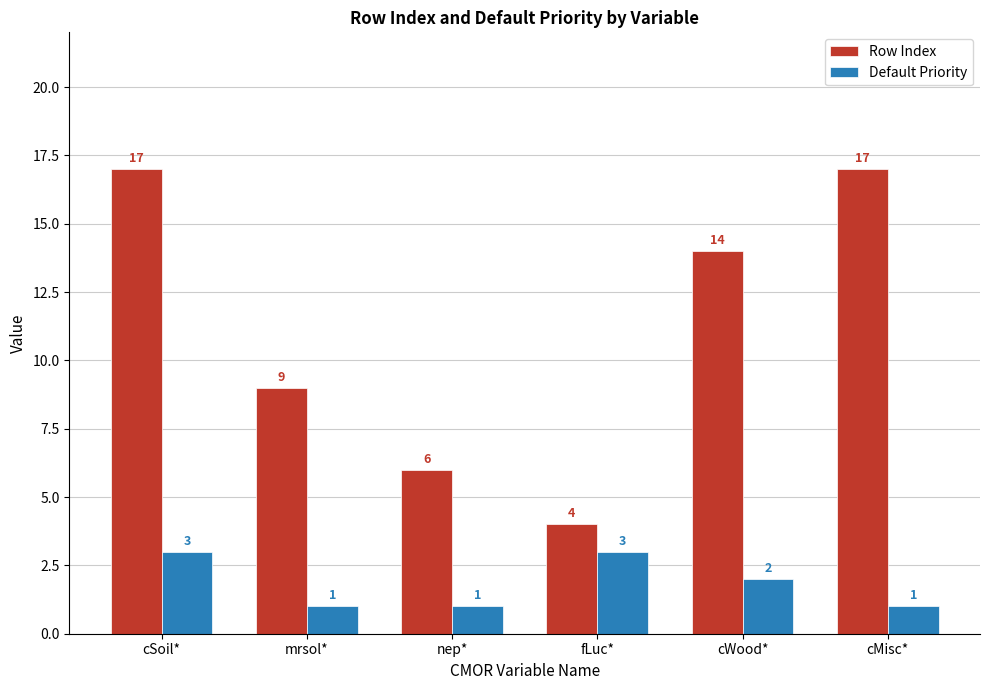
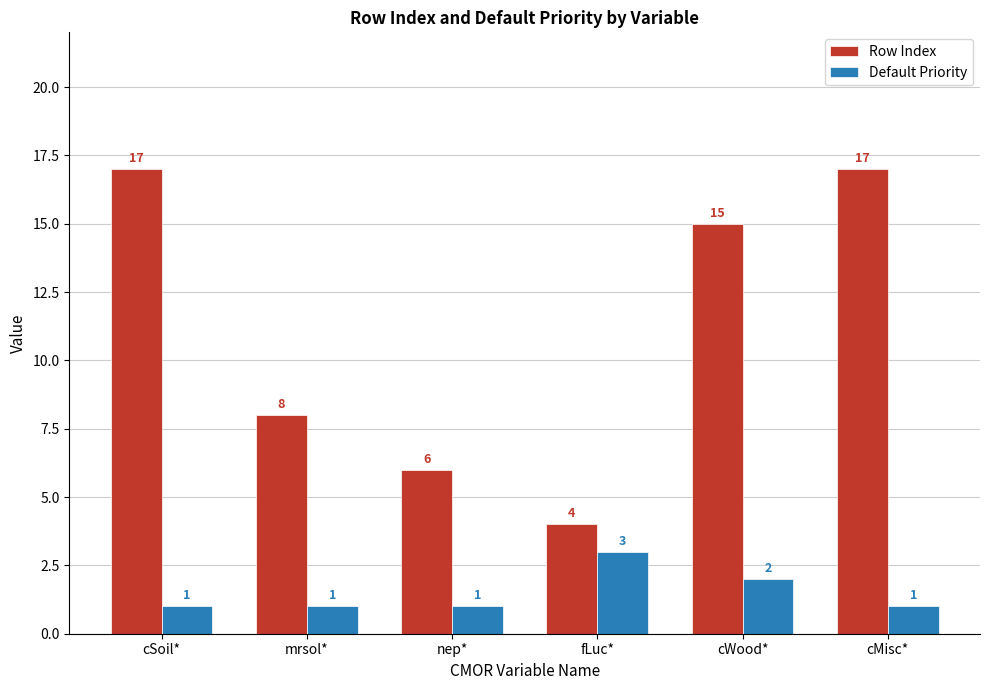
Default Priority, cSoil*: 3 -> 1
Row Index, mrsol*: 9 -> 8
Row Index, cWood*: 14 -> 15
